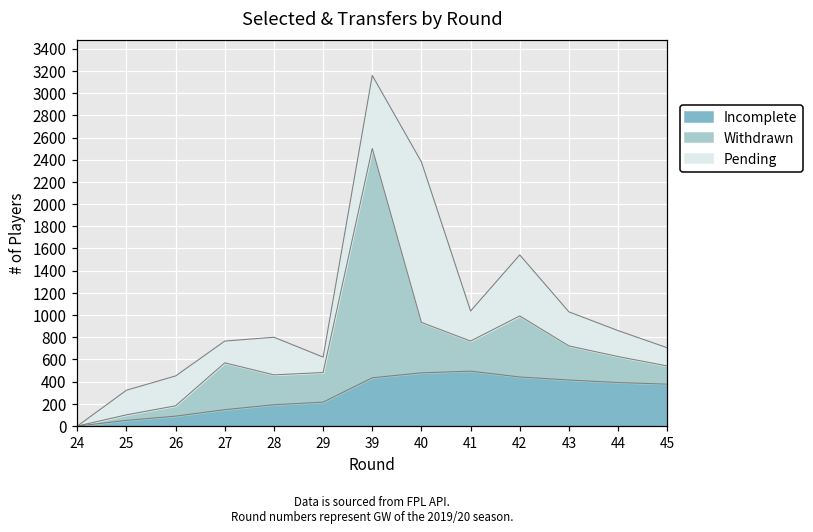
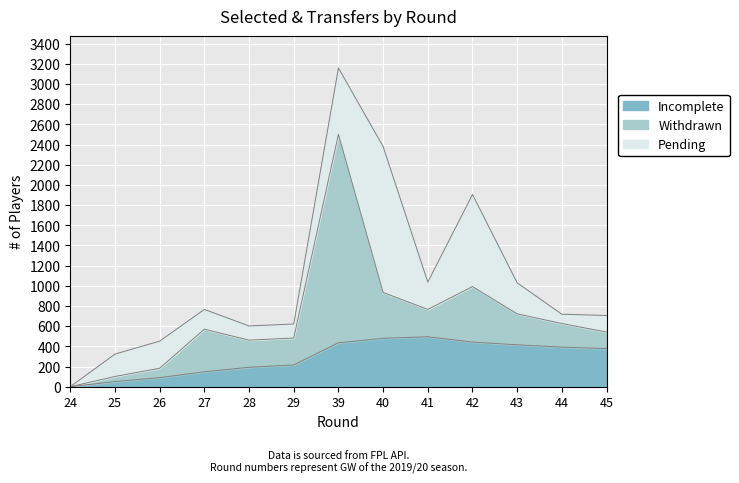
Pending, 28: 340 -> 140
Pending, 42: 550 -> 910
Pending, 44: 230 -> 90
